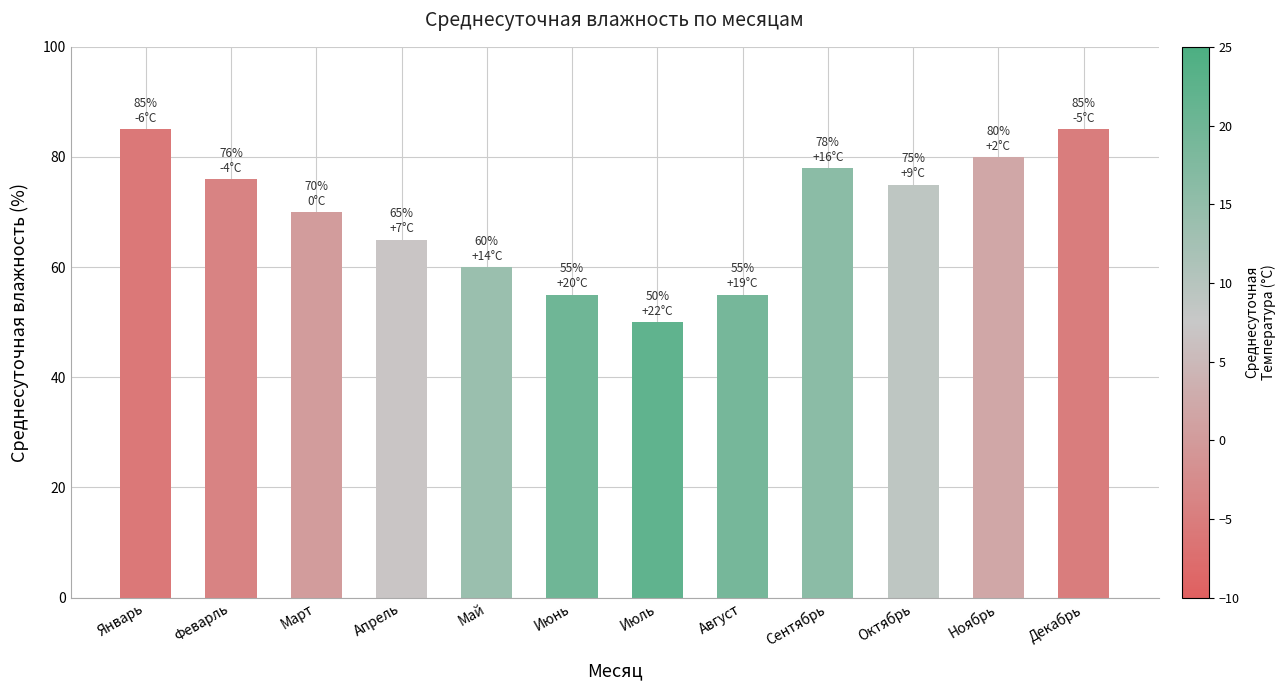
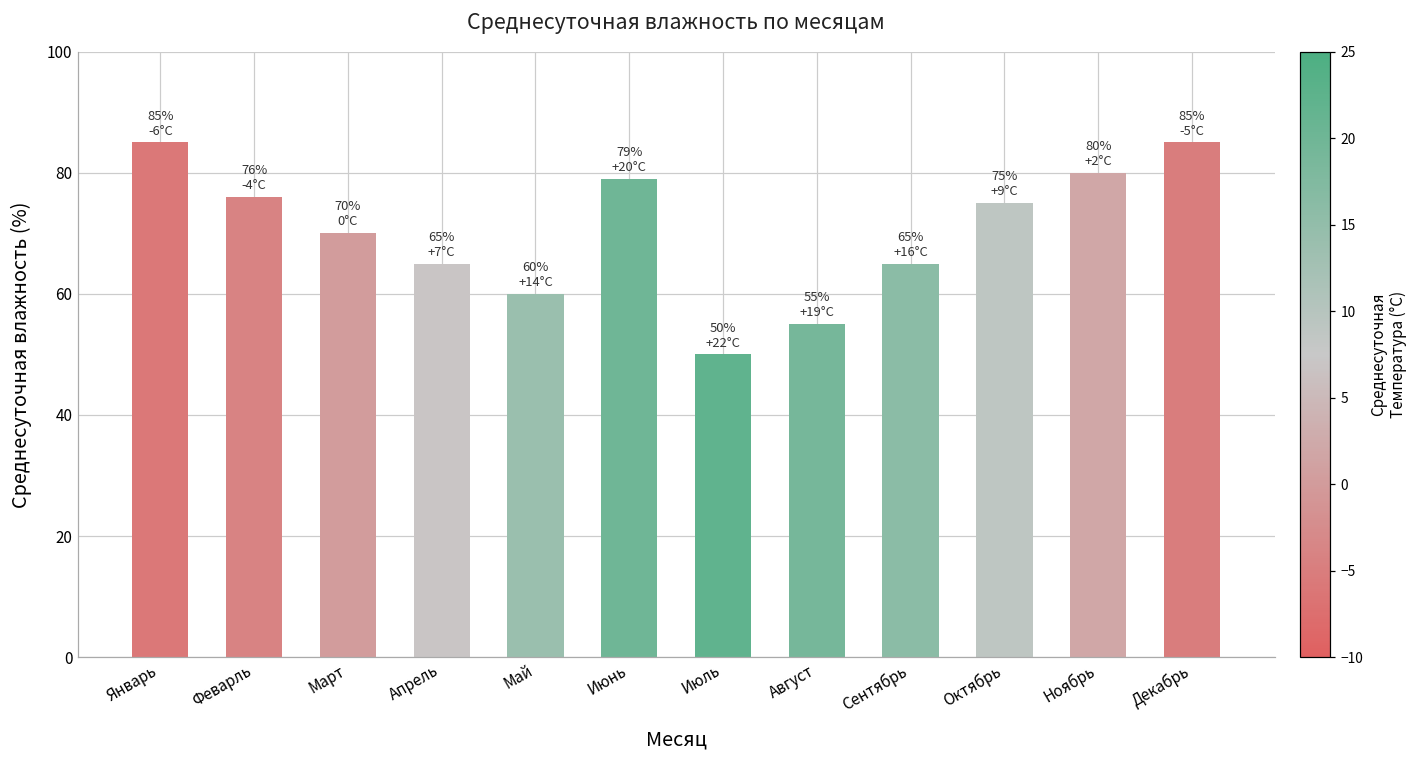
Июнь: 55% -> 79%
Сентябрь: 78% -> 65%
